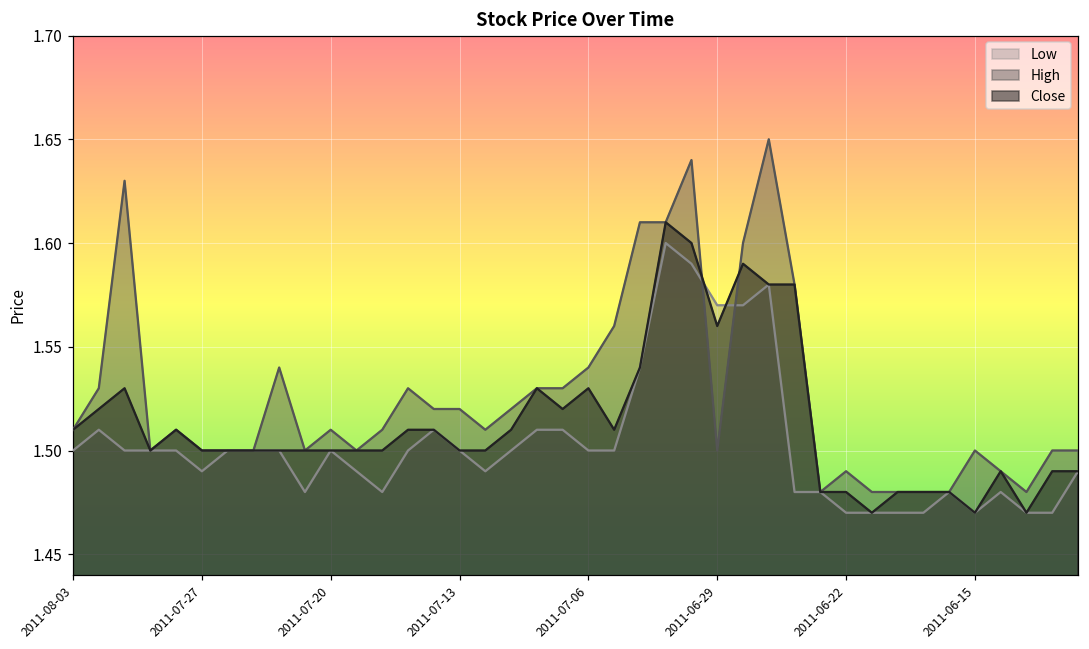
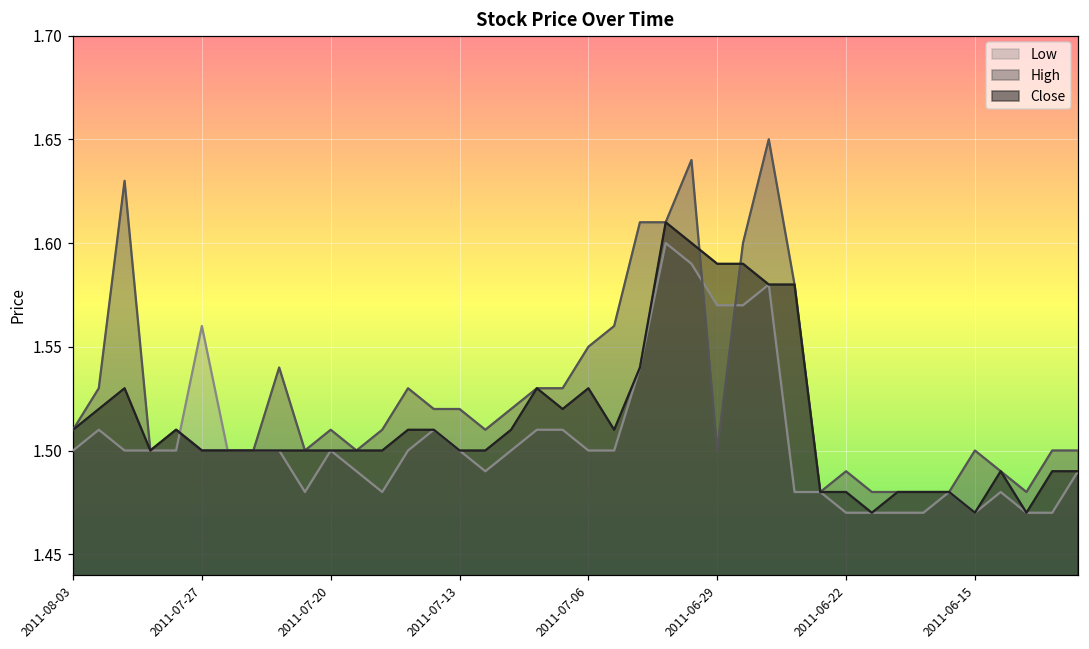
Low, 2011-07-27: 1.49 -> 1.56
High, 2011-07-06: 1.54 -> 1.55
Close, 2011-06-29: 1.56 -> 1.59
